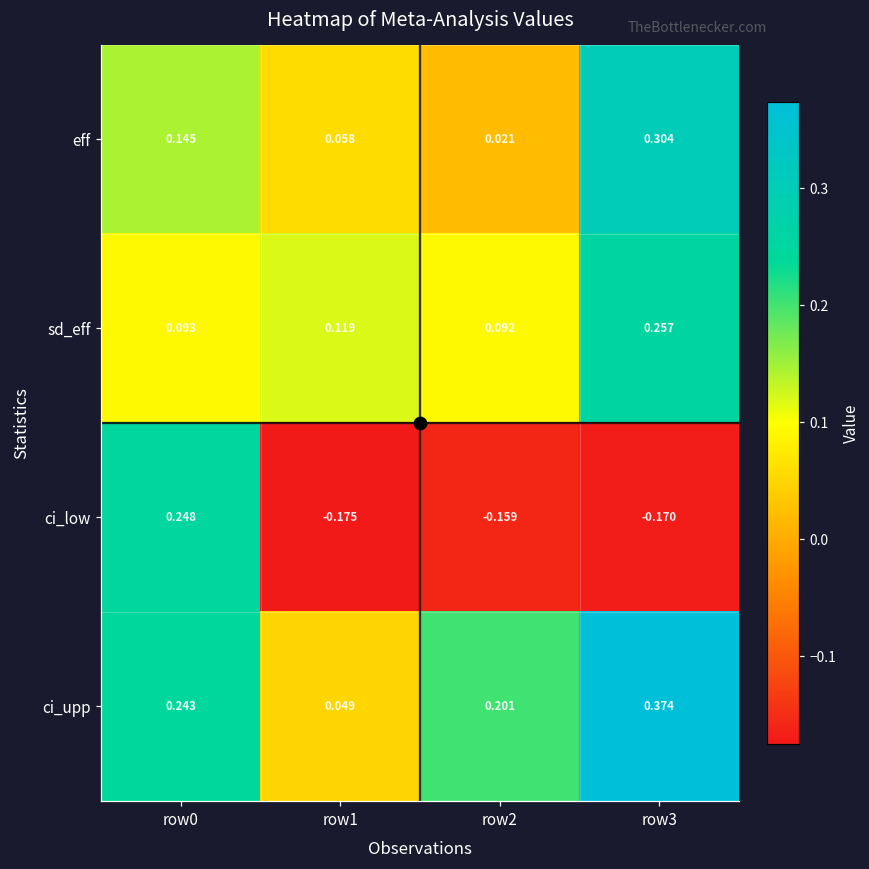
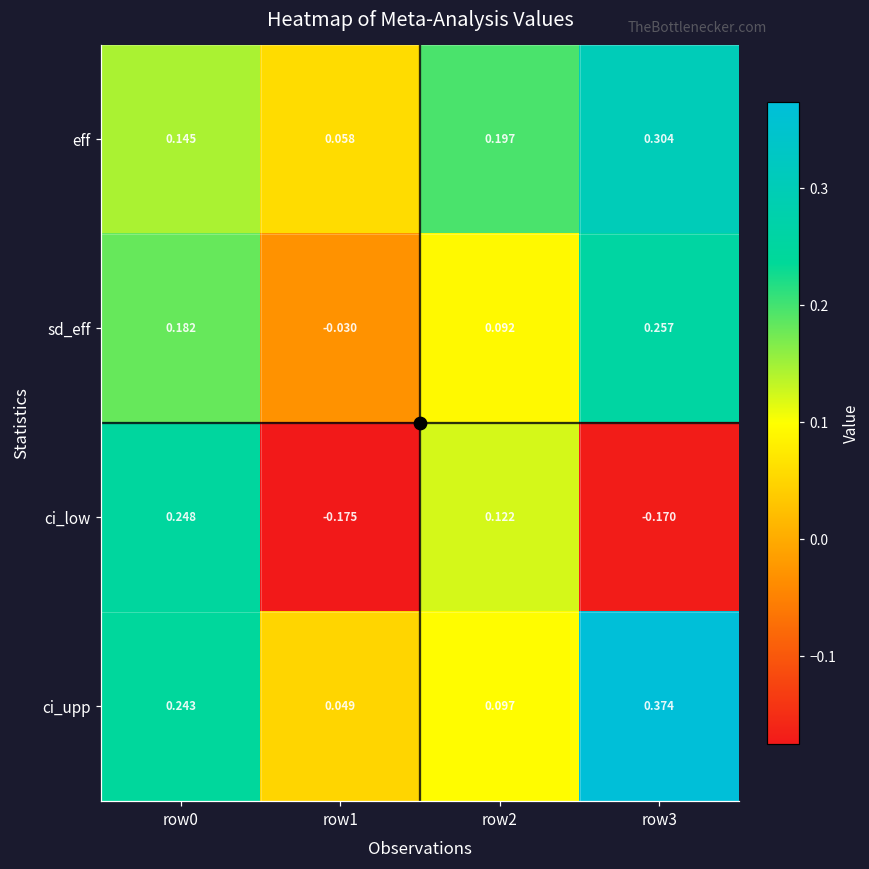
eff, row2: 0.021 -> 0.197
sd_eff, row0: 0.093 -> 0.182
sd_eff, row1: 0.119 -> -0.030
ci_low, row2: -0.159 -> 0.122
ci_upp, row2: 0.201 -> 0.097
